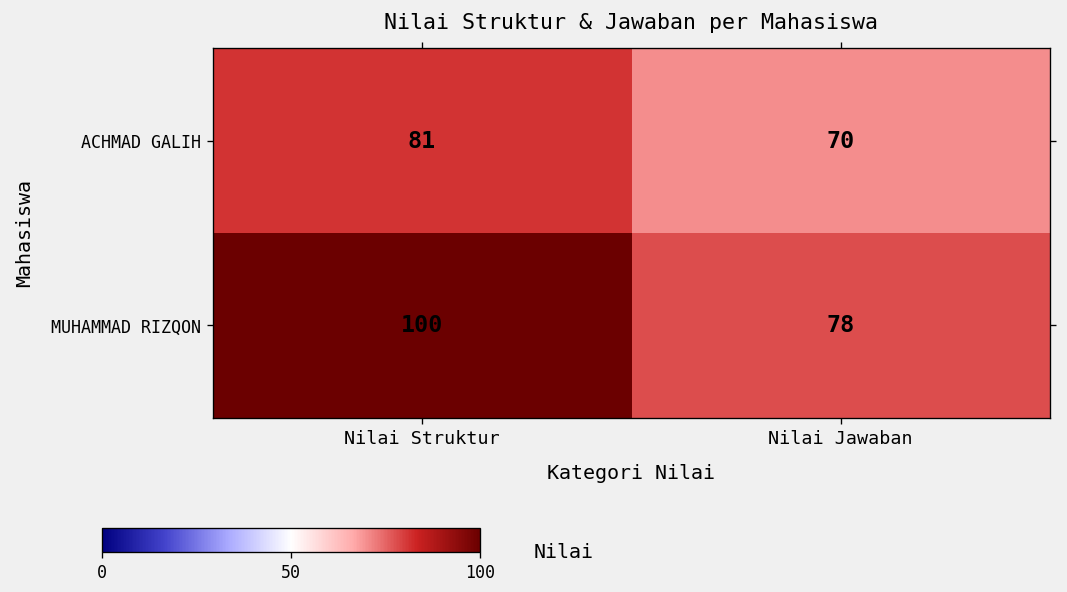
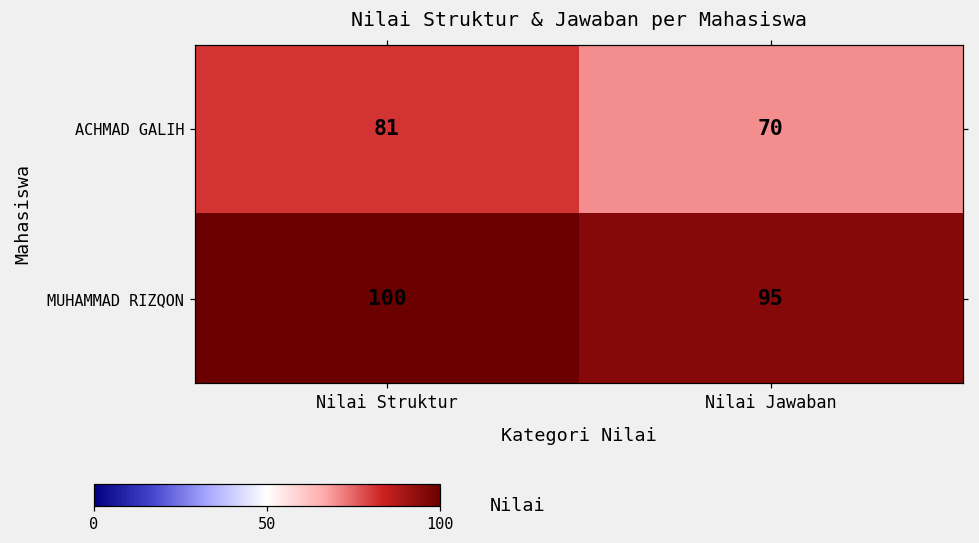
MUHAMMAD RIZQON, Nilai Jawaban: 78 -> 95
